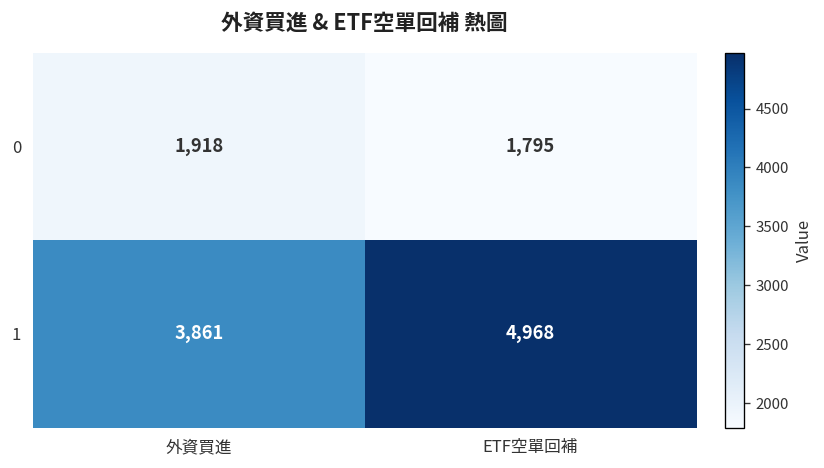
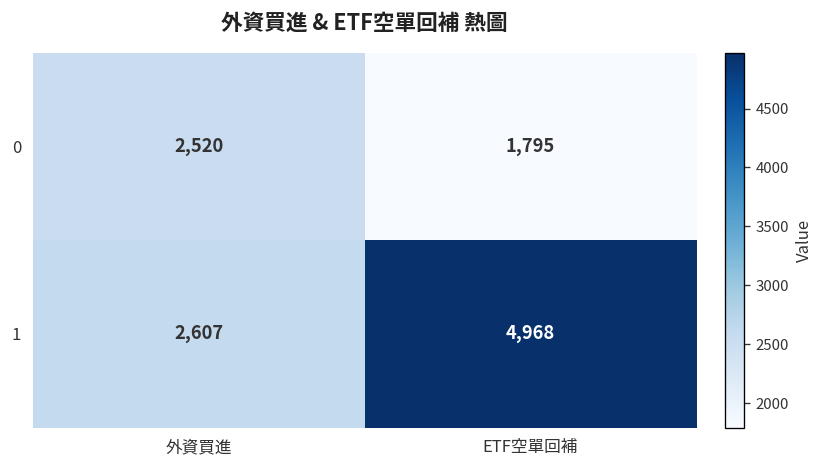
0, 外資買進: 1,918 -> 2,520
1, 外資買進: 3,861 -> 2,607
